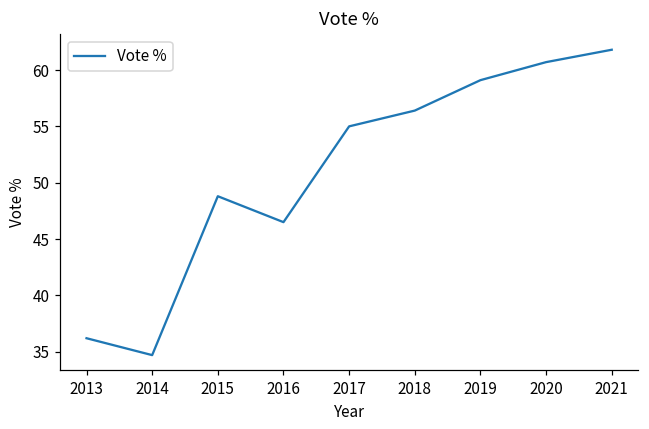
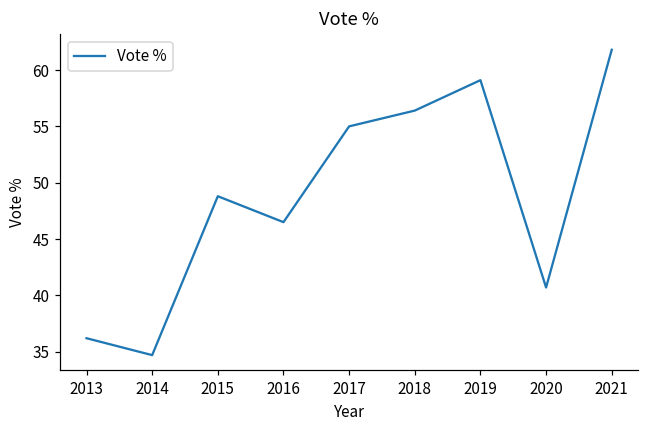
2020: 60.7 -> 40.7
